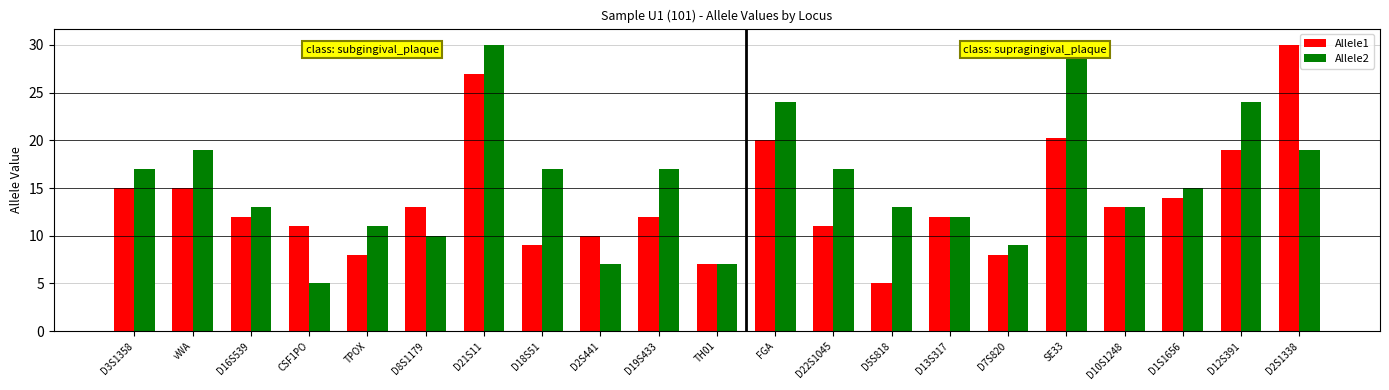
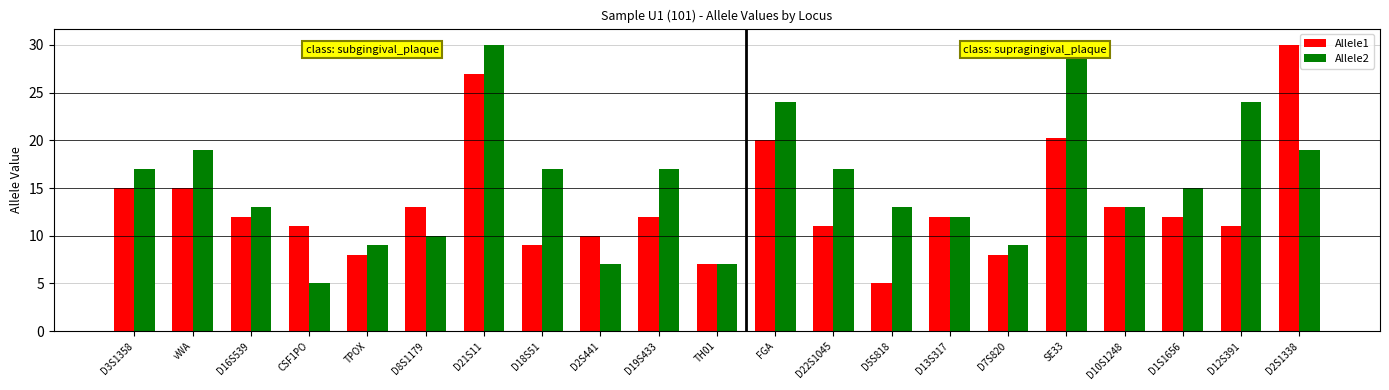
Allele2, TPOX: 11 -> 9
Allele1, D1S1656: 14 -> 12
Allele1, D12S391: 19 -> 11
